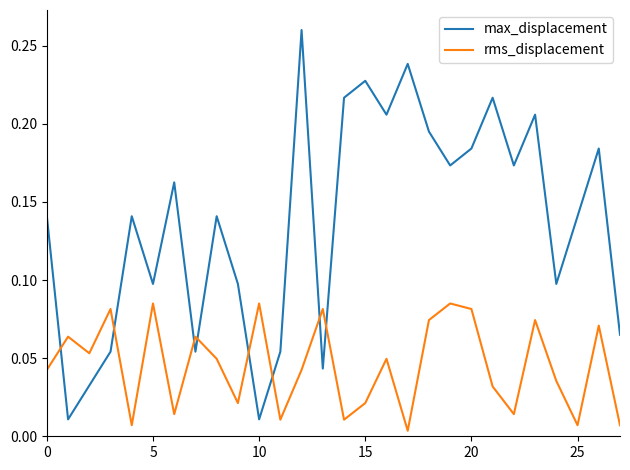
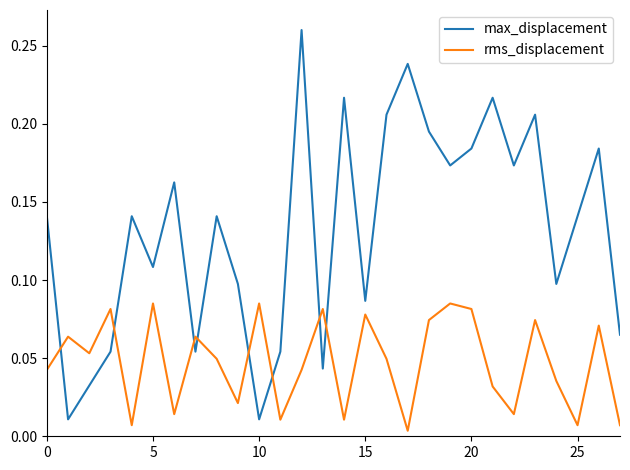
max_displacement, 5: 0.098 -> 0.108
max_displacement, 15: 0.228 -> 0.087
rms_displacement, 15: 0.021 -> 0.078
